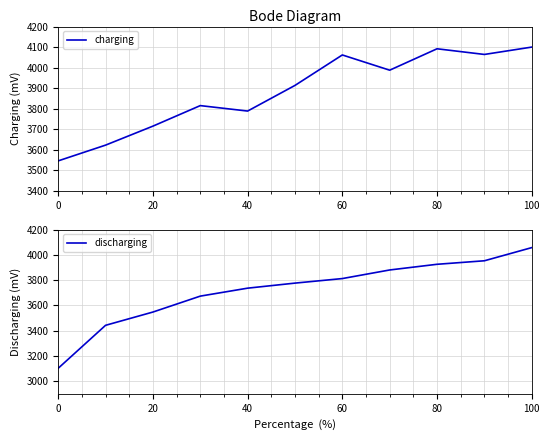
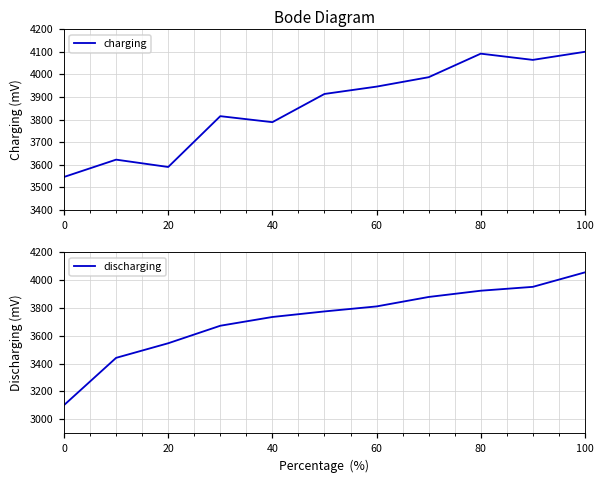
Bode Diagram, 20: 3720 -> 3590
Bode Diagram, 60: 4060 -> 3950
